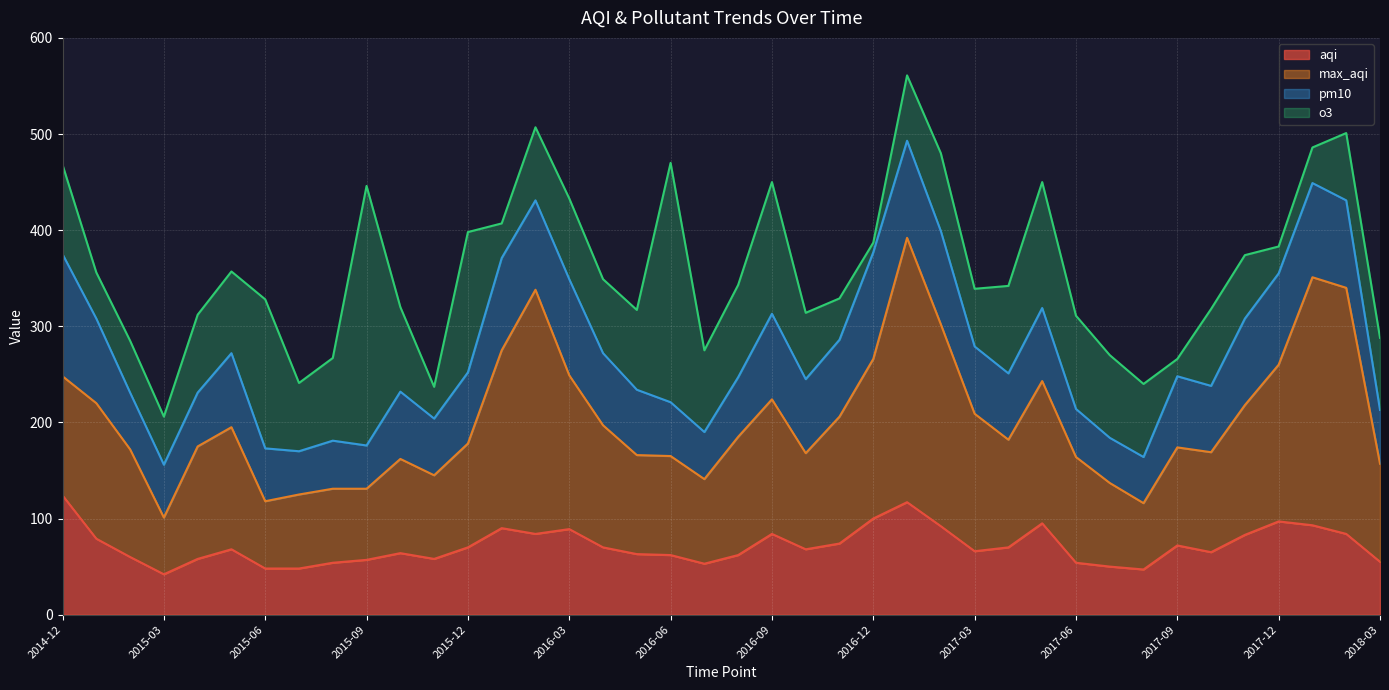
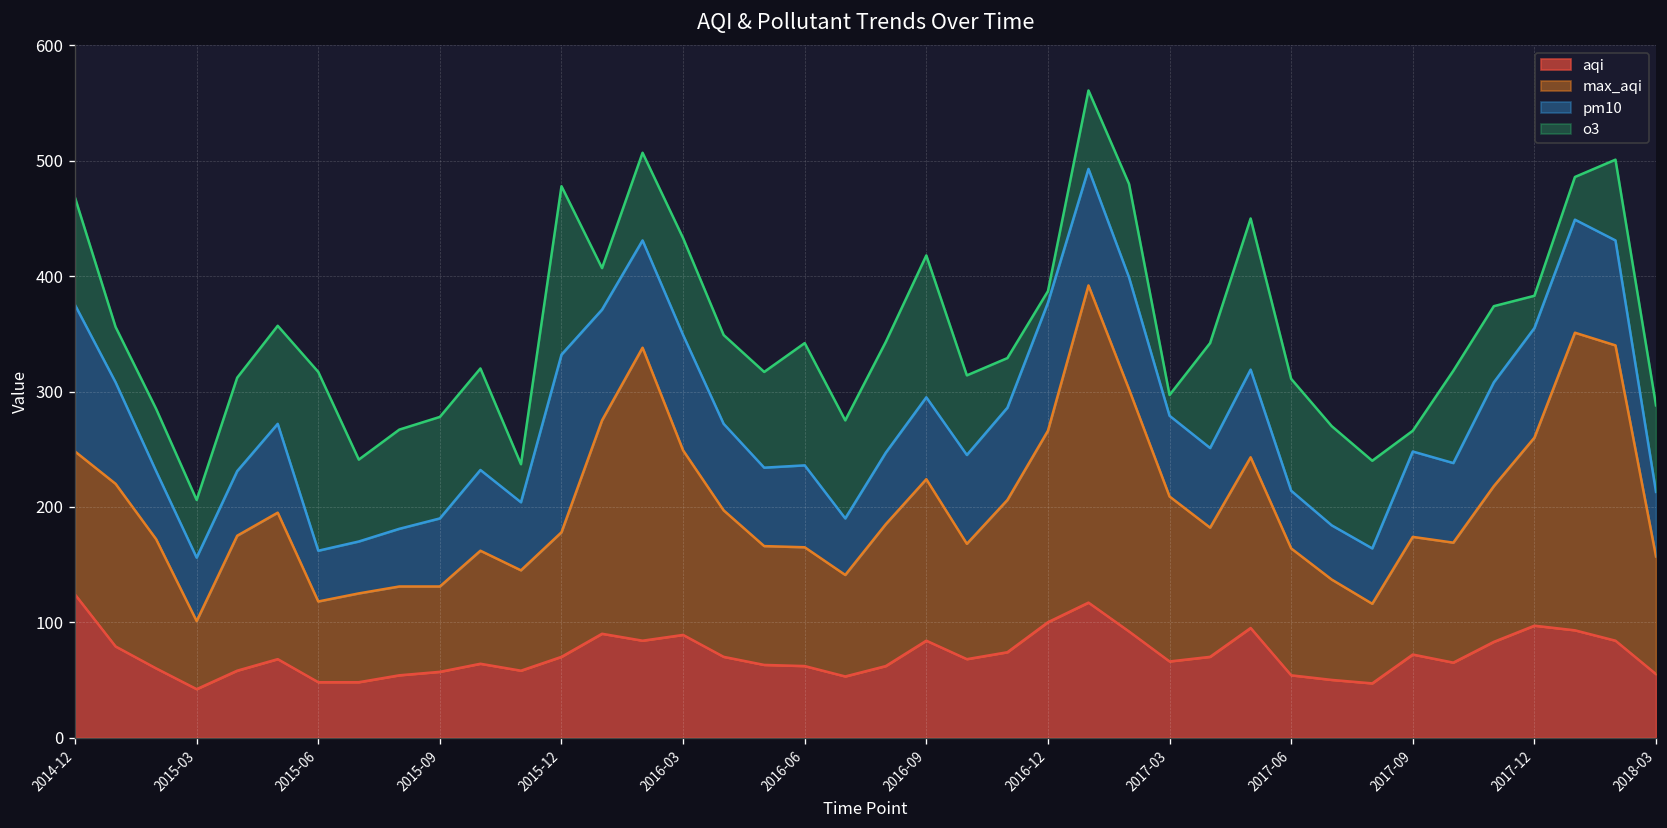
pm10, 2015-06: 60 -> 40
pm10, 2015-09: 50 -> 60
o3, 2015-09: 270 -> 90
pm10, 2015-12: 70 -> 150
pm10, 2016-06: 60 -> 70
o3, 2016-06: 250 -> 110
pm10, 2016-09: 90 -> 70
o3, 2016-09: 140 -> 120
o3, 2017-03: 60 -> 20
